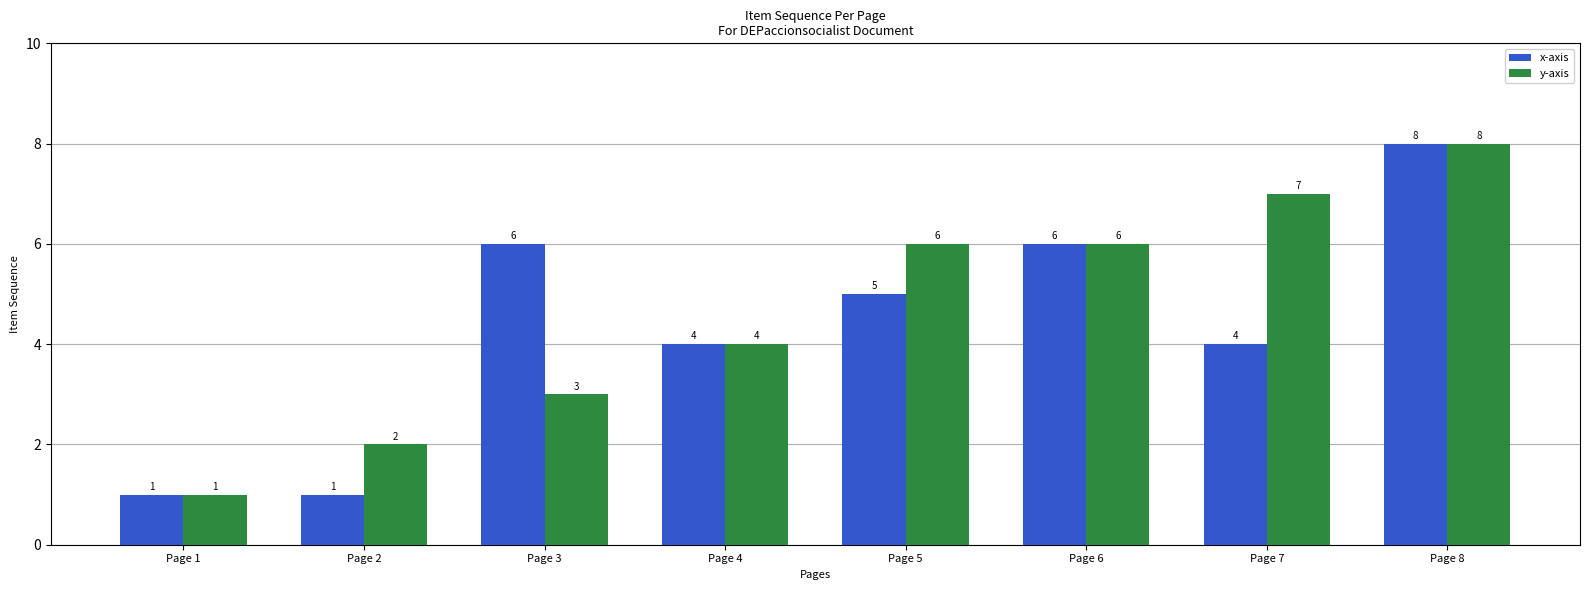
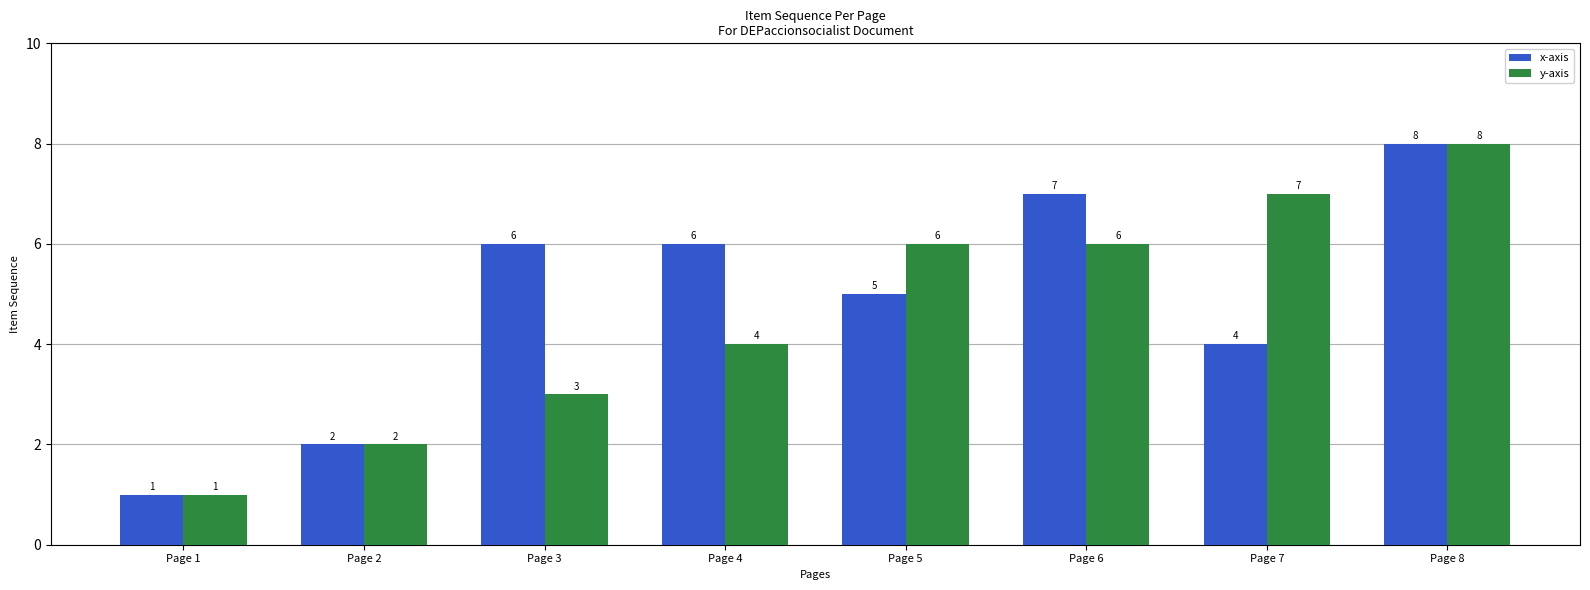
x-axis, Page 2: 1 -> 2
x-axis, Page 4: 4 -> 6
x-axis, Page 6: 6 -> 7
